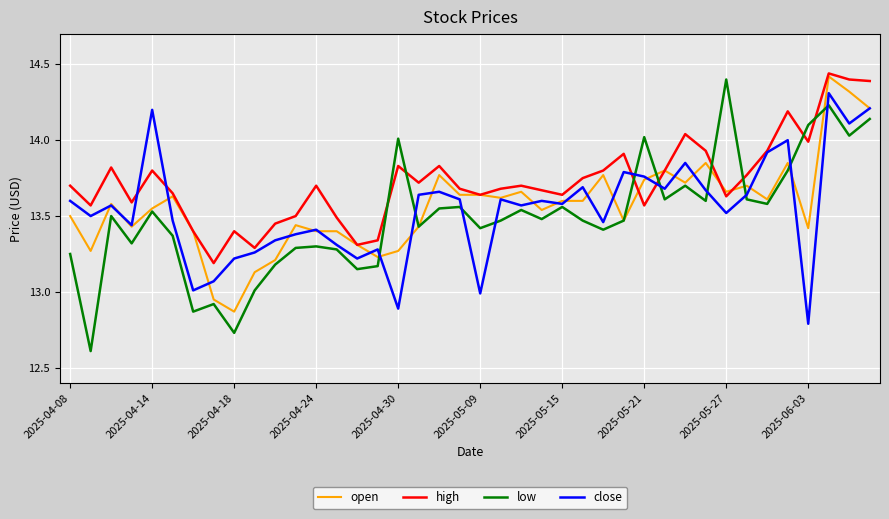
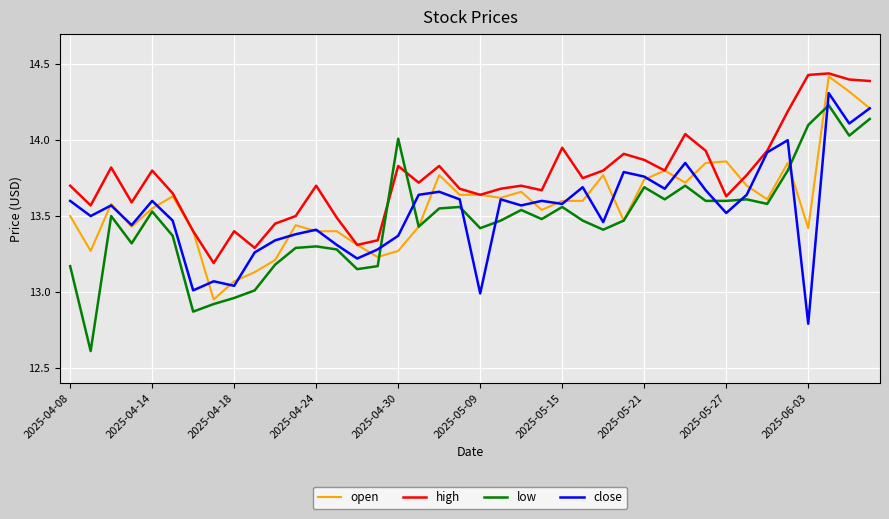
low, 2025-04-08: 13.25 -> 13.17
close, 2025-04-14: 14.2 -> 13.6
open, 2025-04-18: 12.87 -> 13.07
low, 2025-04-18: 12.73 -> 12.96
close, 2025-04-18: 13.22 -> 13.04
close, 2025-04-30: 12.89 -> 13.37
high, 2025-05-15: 13.64 -> 13.95
high, 2025-05-21: 13.57 -> 13.87
low, 2025-05-21: 14.02 -> 13.69
open, 2025-05-27: 13.66 -> 13.86
low, 2025-05-27: 14.4 -> 13.6
high, 2025-06-03: 13.99 -> 14.43
